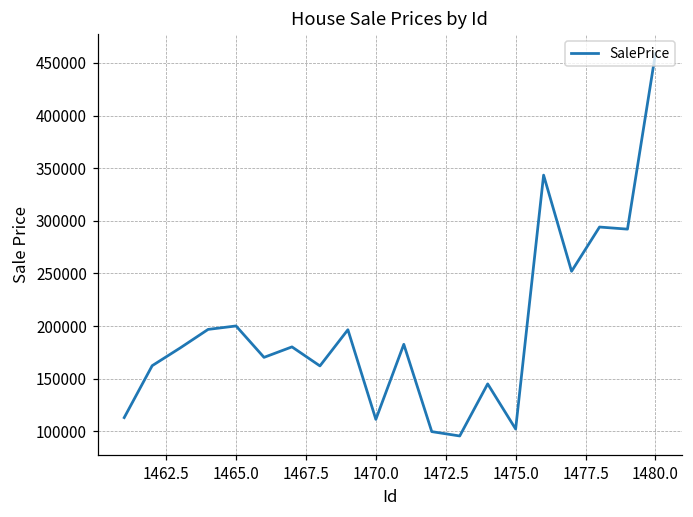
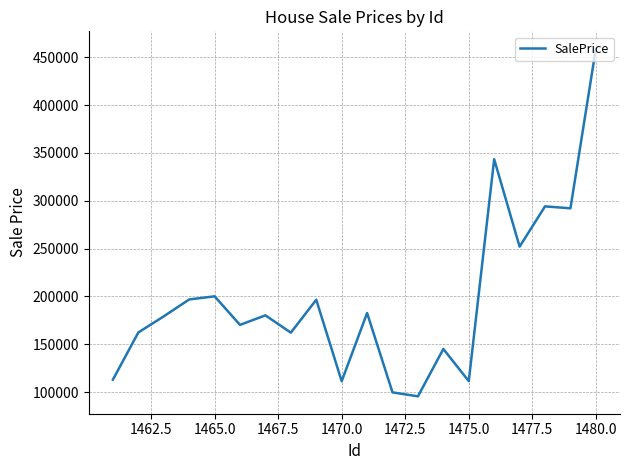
1475.0: 100000 -> 110000
